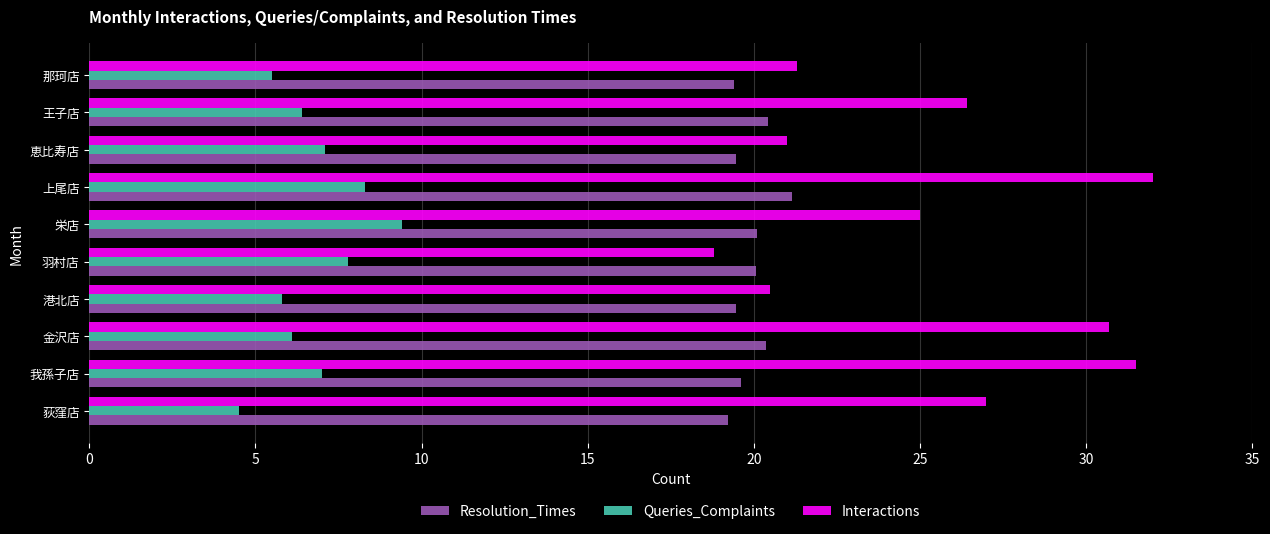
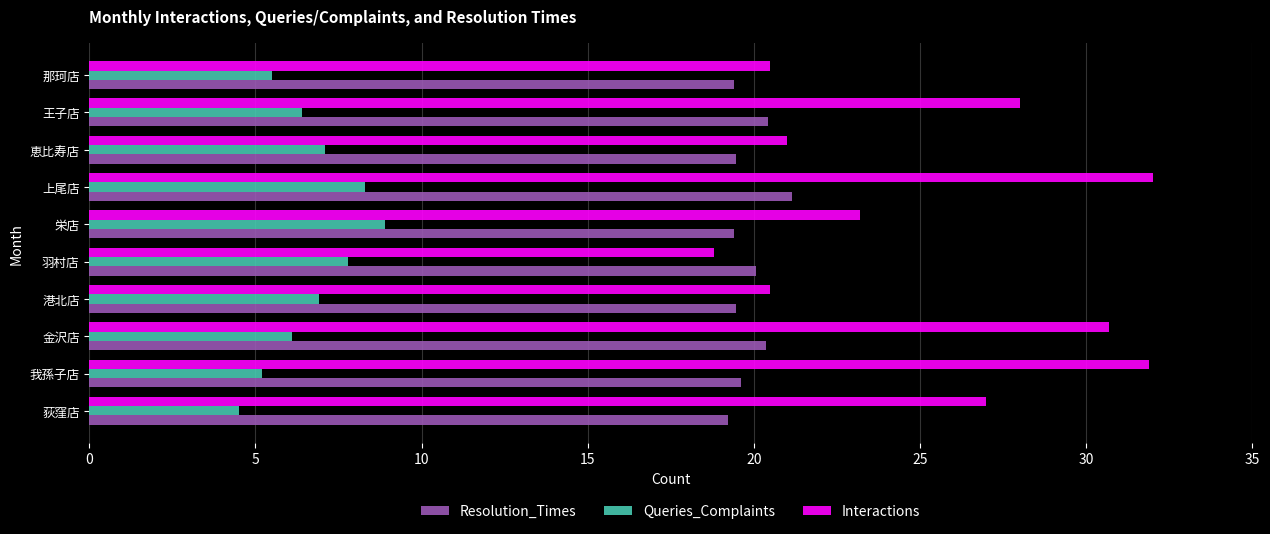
Interactions, 那珂店: 21.3 -> 20.5
Interactions, 王子店: 26.4 -> 28.0
Interactions, 栄店: 25.0 -> 23.2
Queries_Complaints, 栄店: 9.4 -> 8.9
Resolution_Times, 栄店: 20.1 -> 19.4
Queries_Complaints, 港北店: 5.8 -> 6.9
Interactions, 我孫子店: 31.5 -> 31.9
Queries_Complaints, 我孫子店: 7.0 -> 5.2
